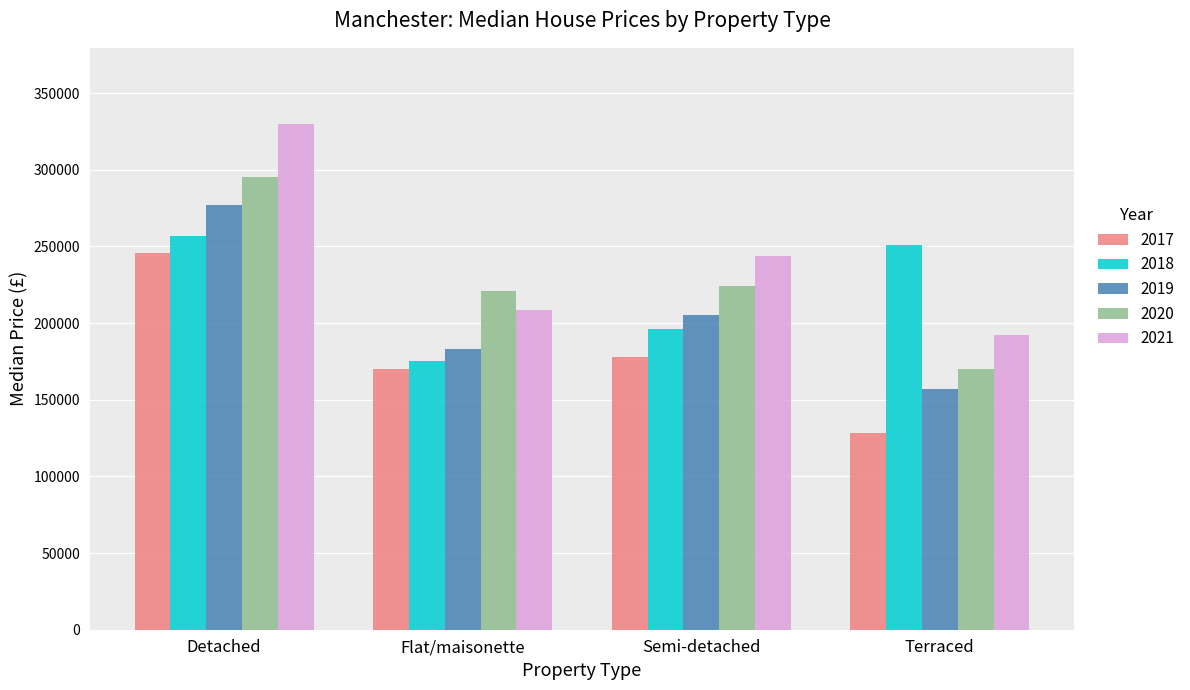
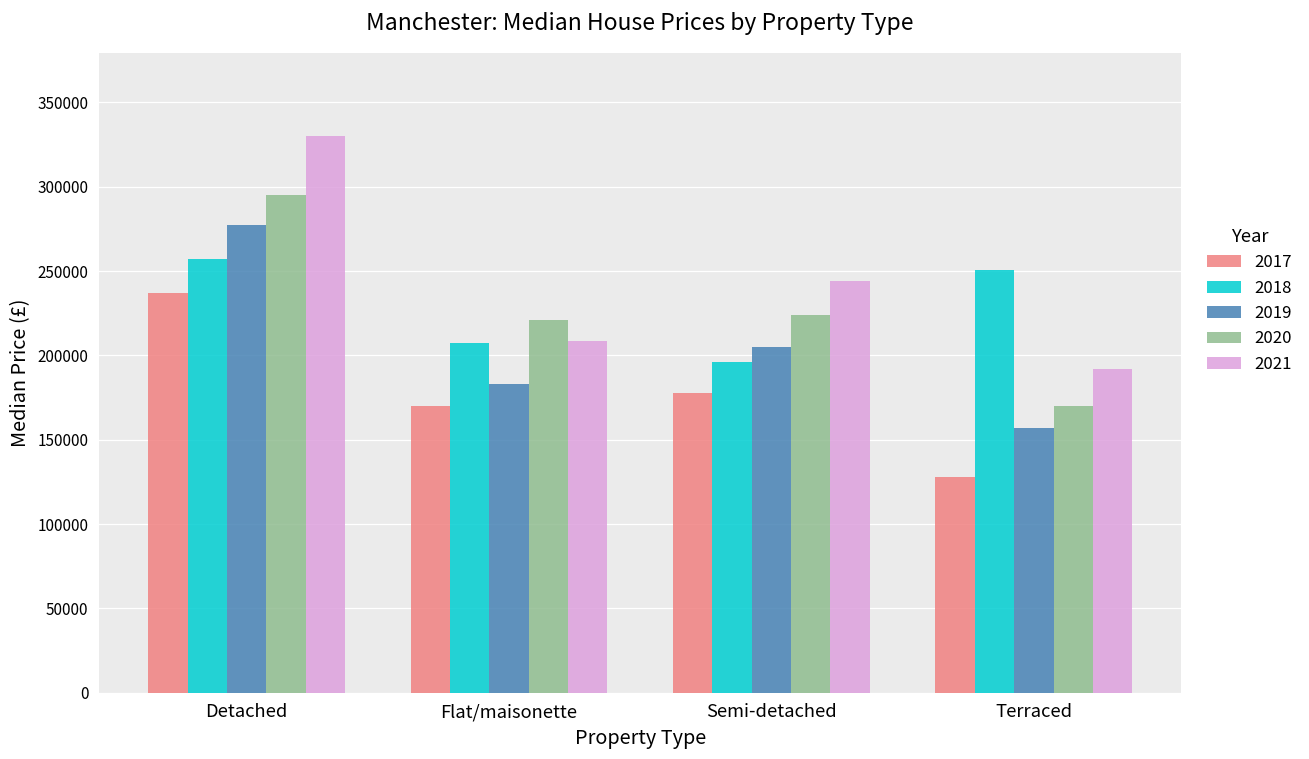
2017, Detached: 245000 -> 237000
2018, Flat/maisonette: 175000 -> 208000
